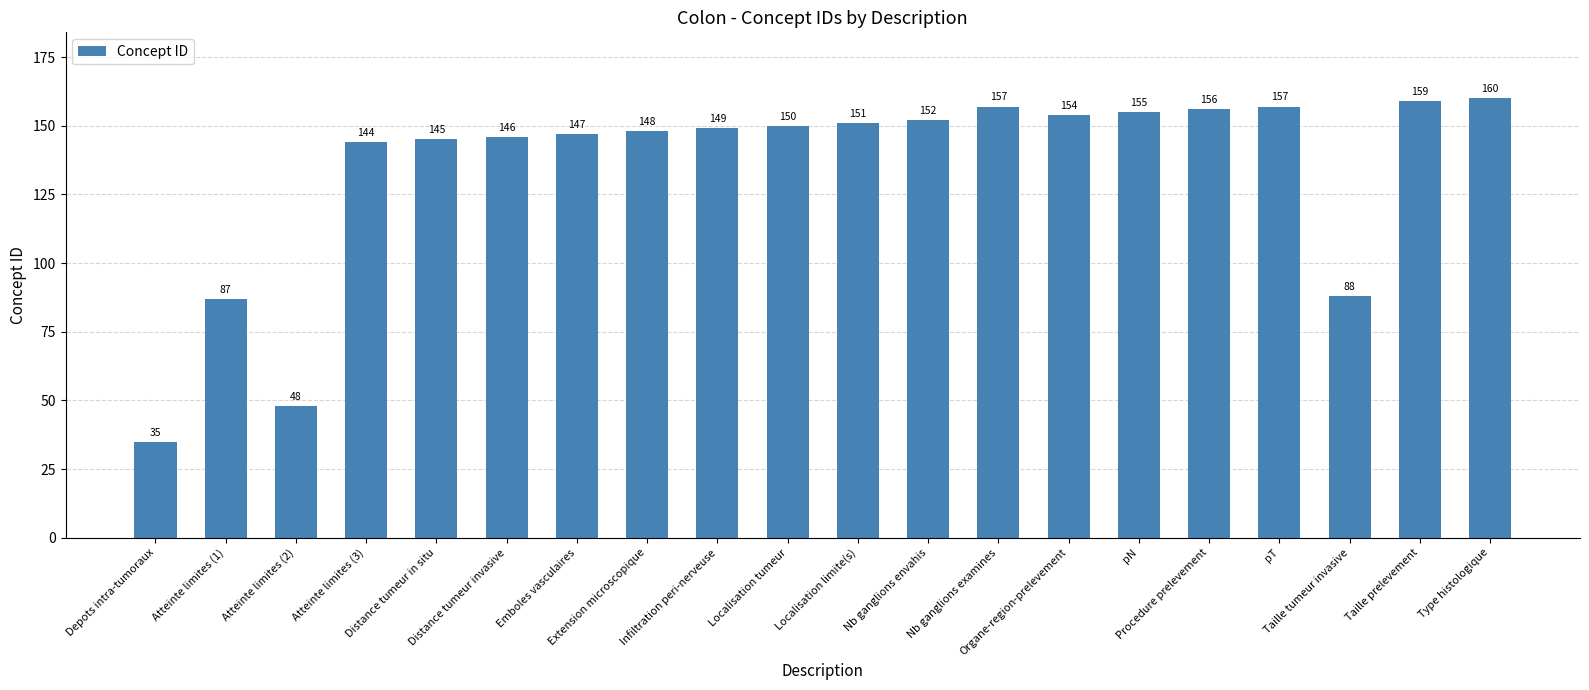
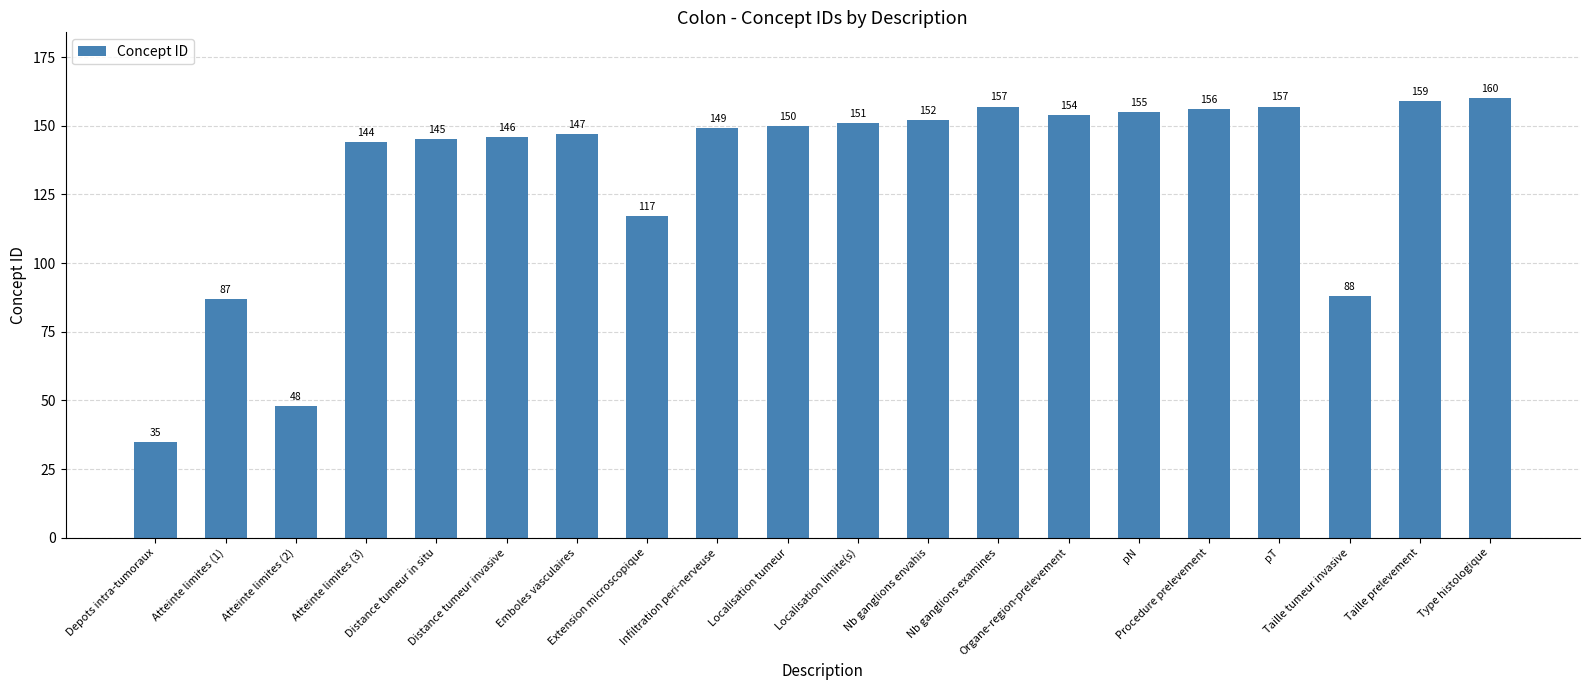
Extension microscopique: 148 -> 117
